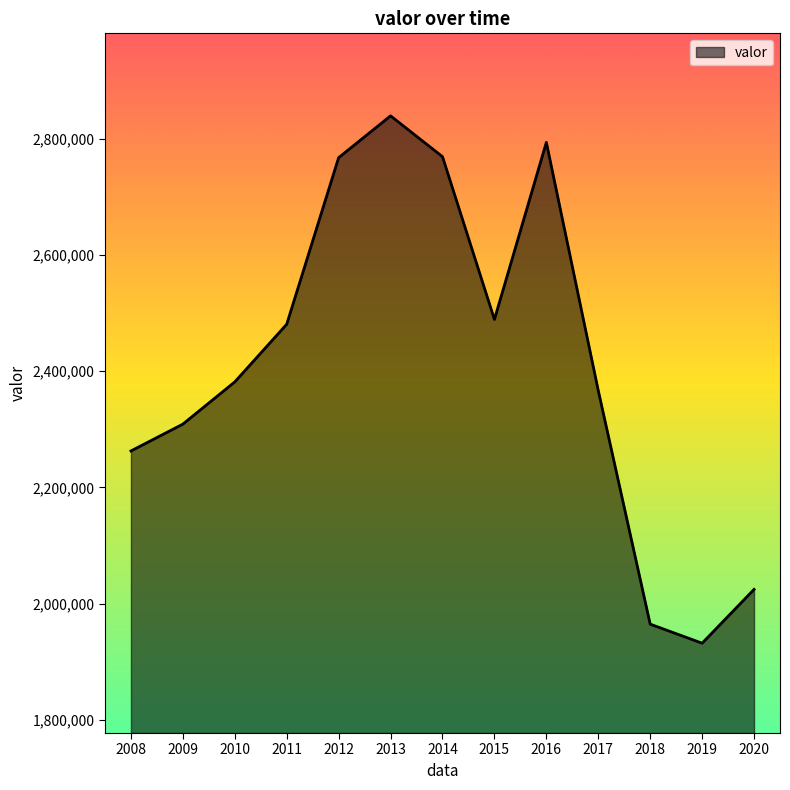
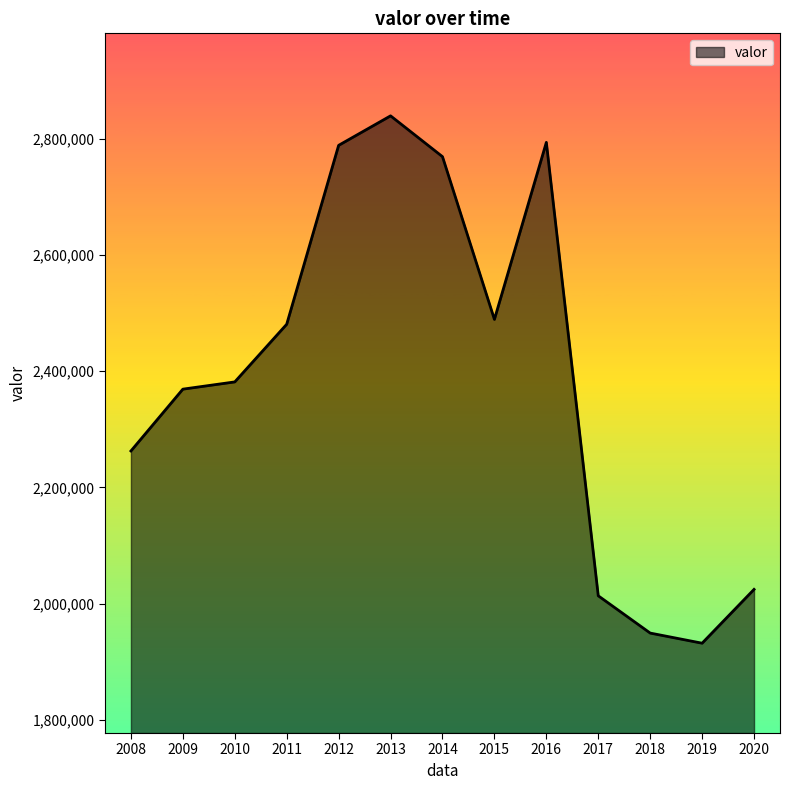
2009: 2,310,000 -> 2,370,000
2012: 2,770,000 -> 2,790,000
2017: 2,370,000 -> 2,010,000
2018: 1,960,000 -> 1,950,000
